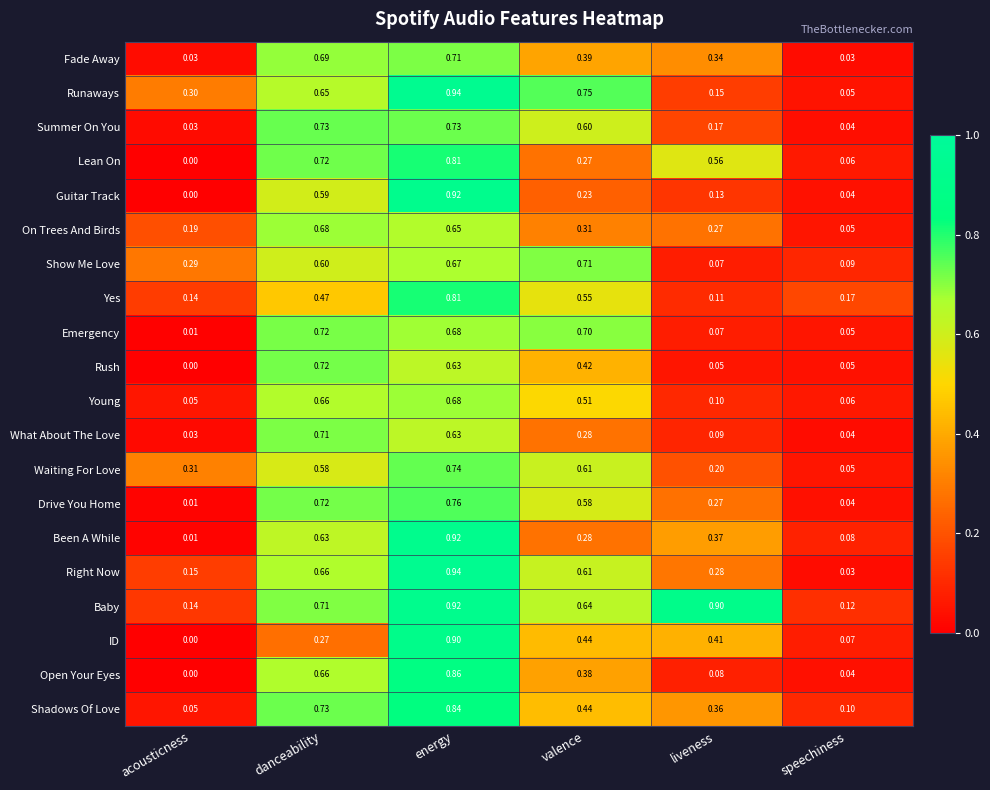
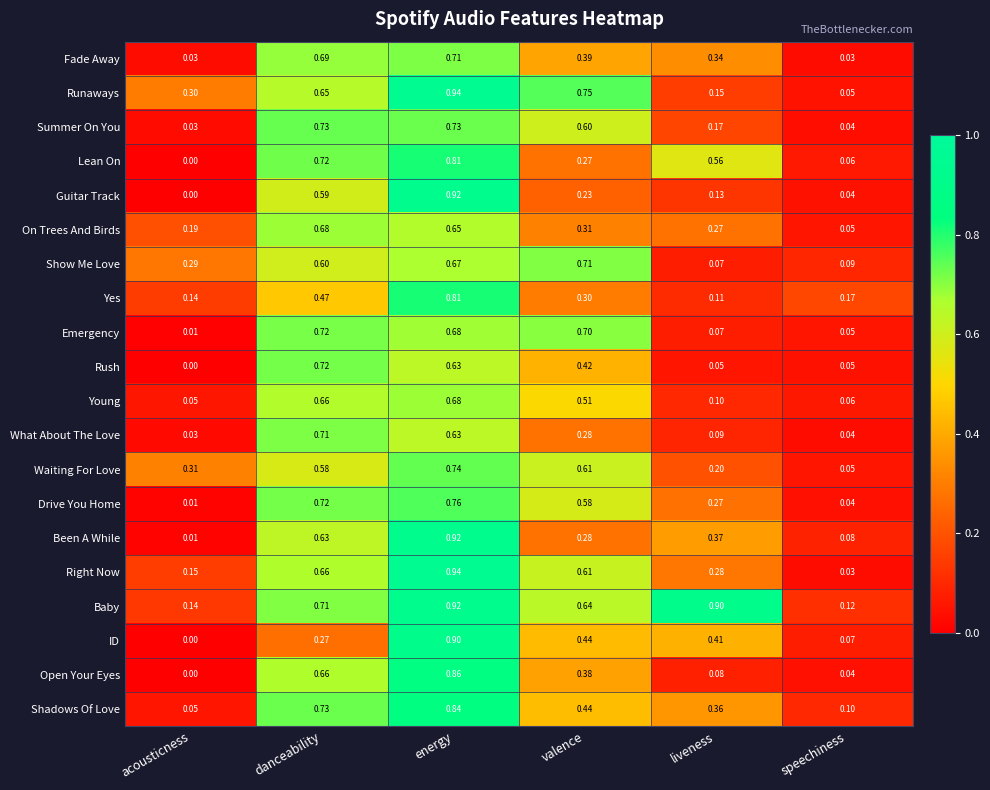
Yes, valence: 0.55 -> 0.30
